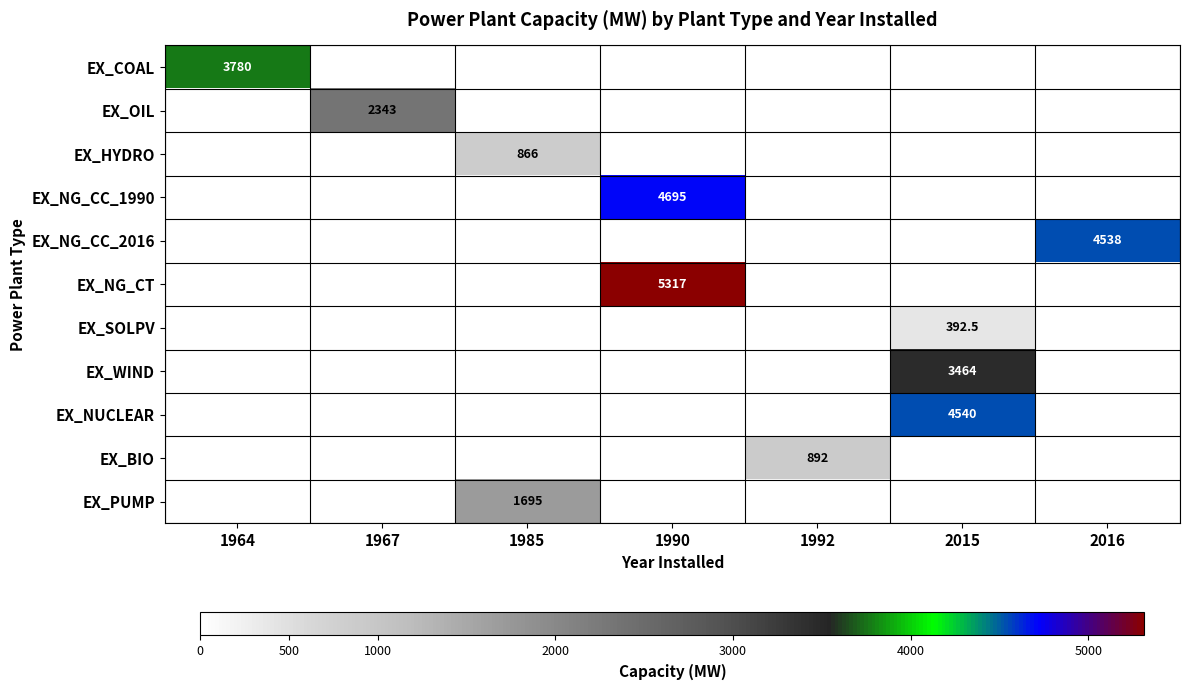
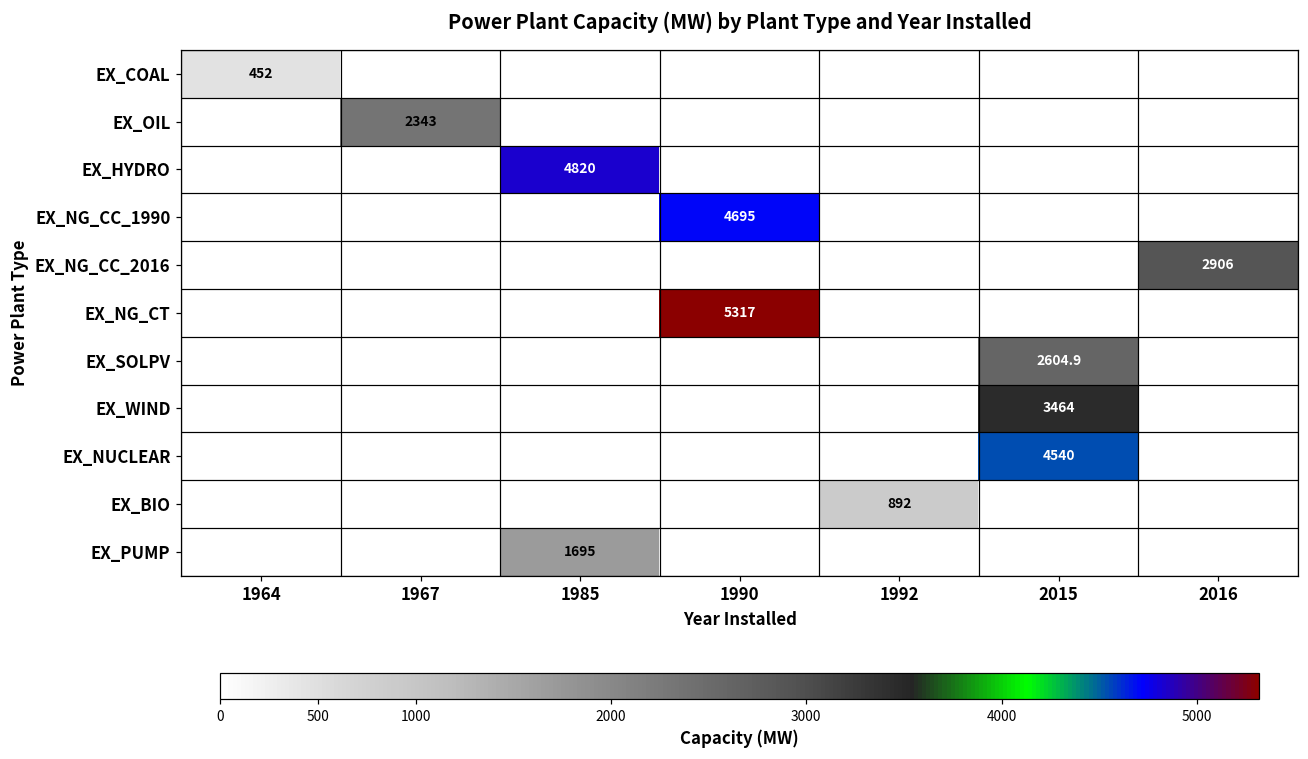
EX_COAL, 1964: 3780 -> 452
EX_HYDRO, 1985: 866 -> 4820
EX_NG_CC_2016, 2016: 4538 -> 2906
EX_SOLPV, 2015: 392.5 -> 2604.9
